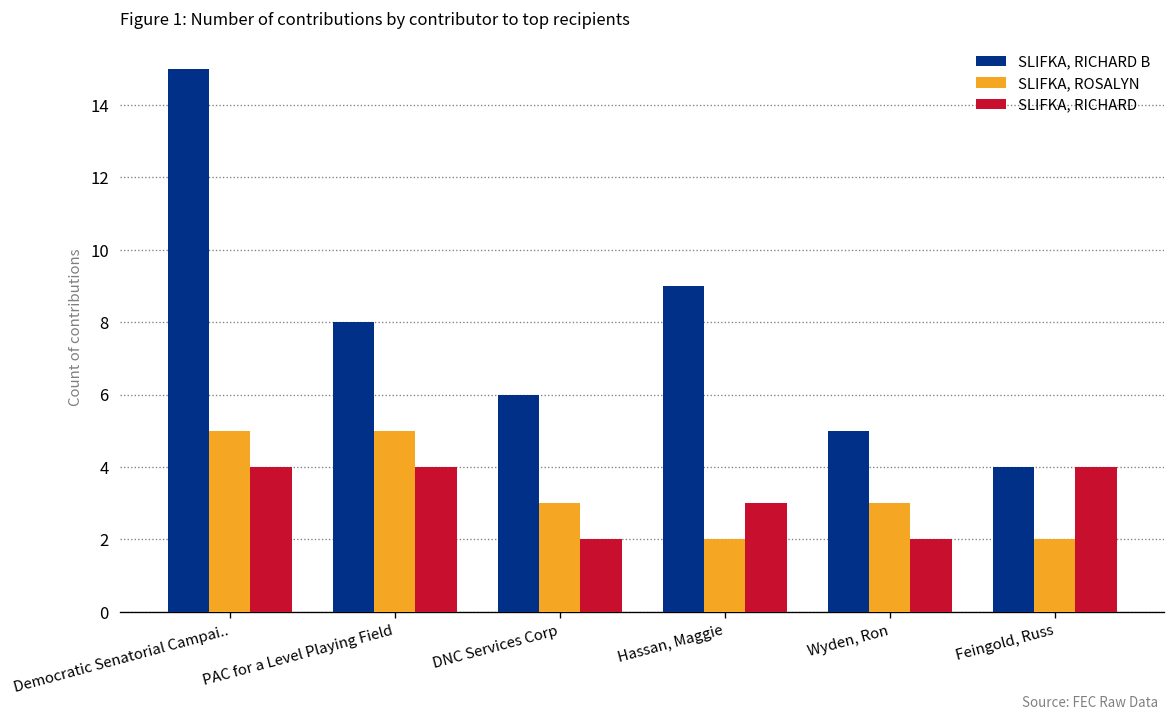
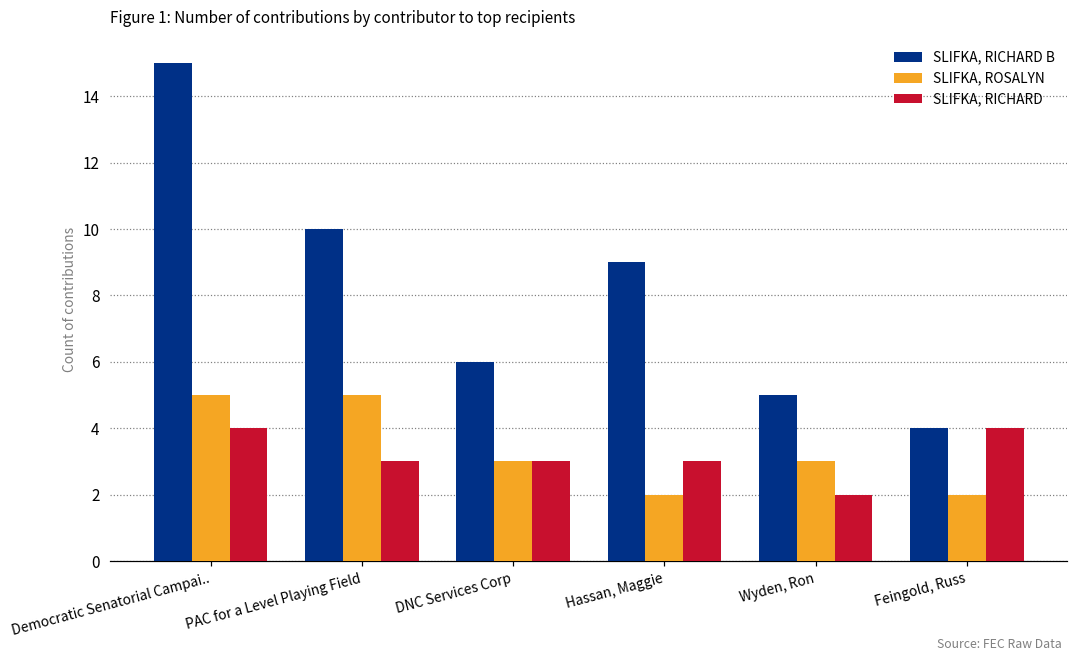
SLIFKA, RICHARD B, PAC for a Level Playing Field: 8 -> 10
SLIFKA, RICHARD, PAC for a Level Playing Field: 4 -> 3
SLIFKA, RICHARD, DNC Services Corp: 2 -> 3
